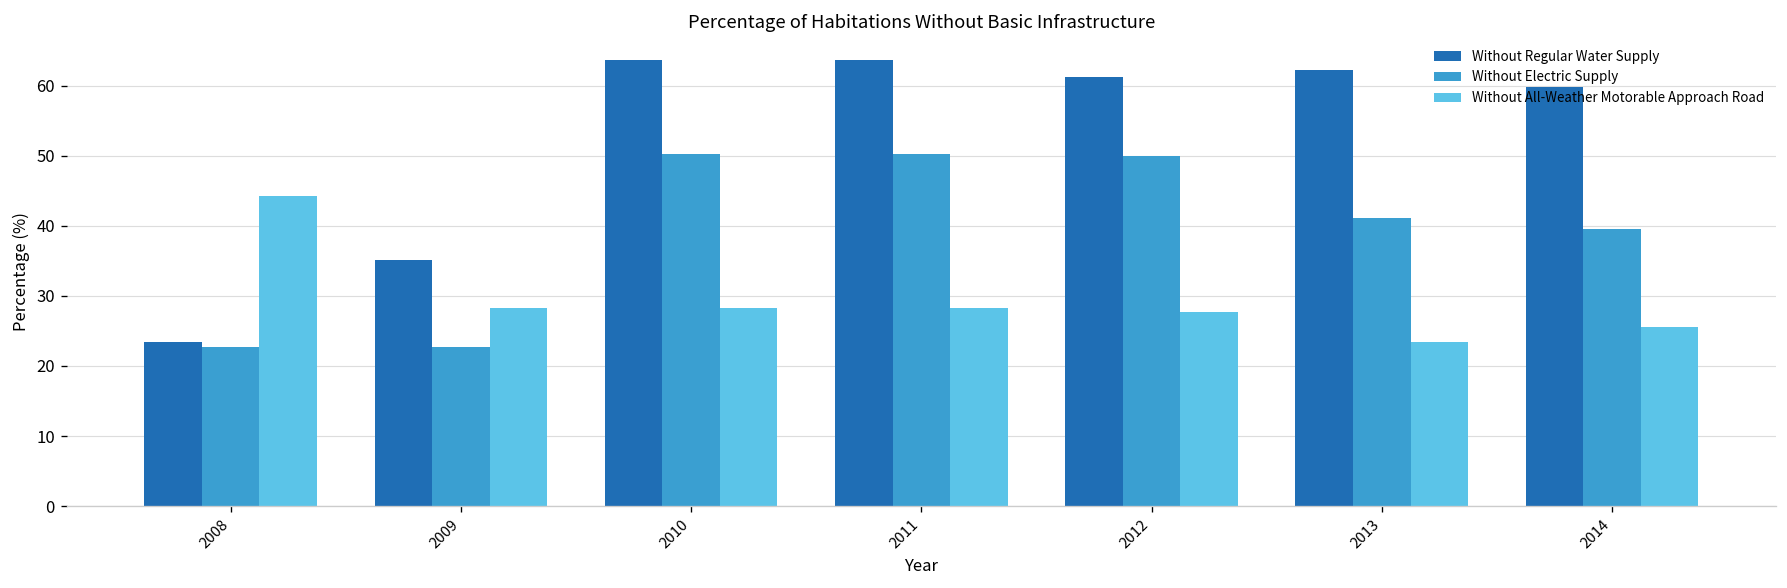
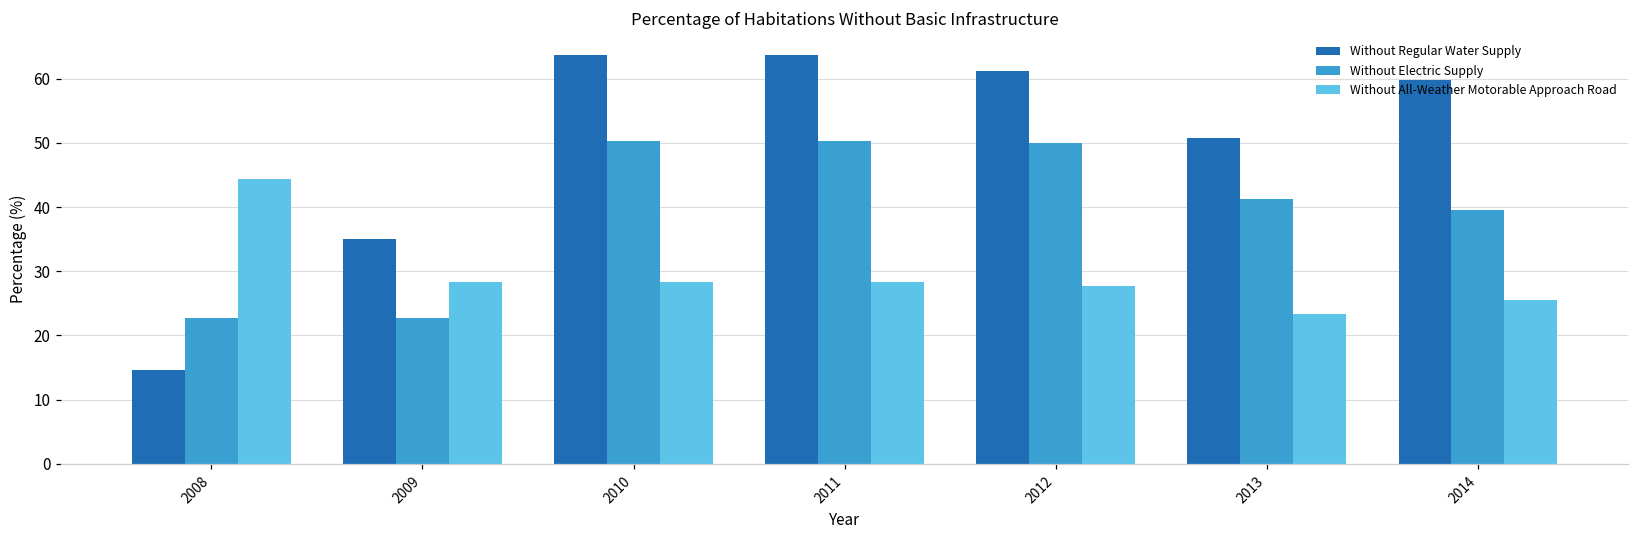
Without Regular Water Supply, 2008: 23 -> 15
Without Regular Water Supply, 2013: 62 -> 51
